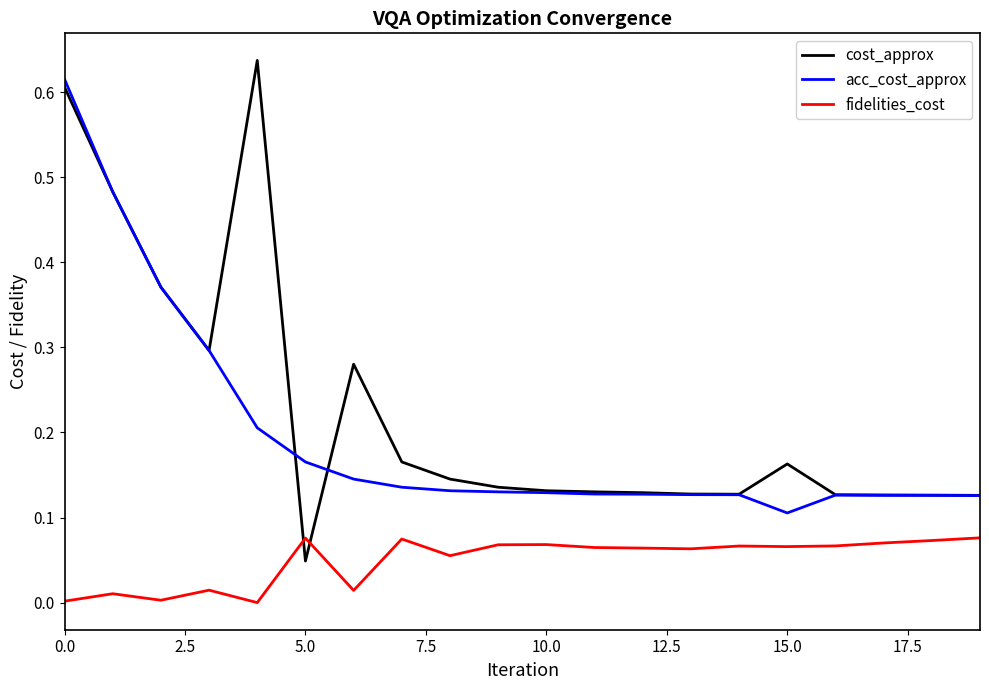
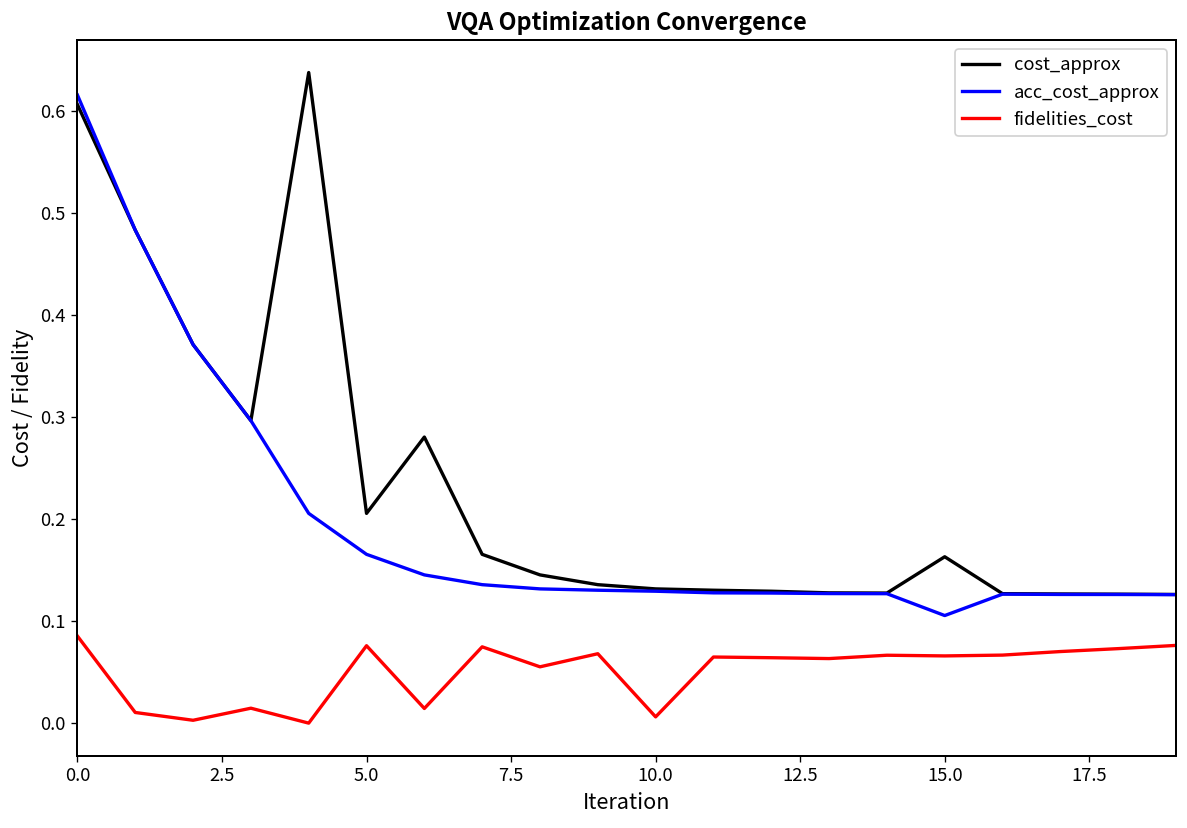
fidelities_cost, 0.0: 0.00 -> 0.09
cost_approx, 5.0: 0.05 -> 0.21
fidelities_cost, 10.0: 0.07 -> 0.01
